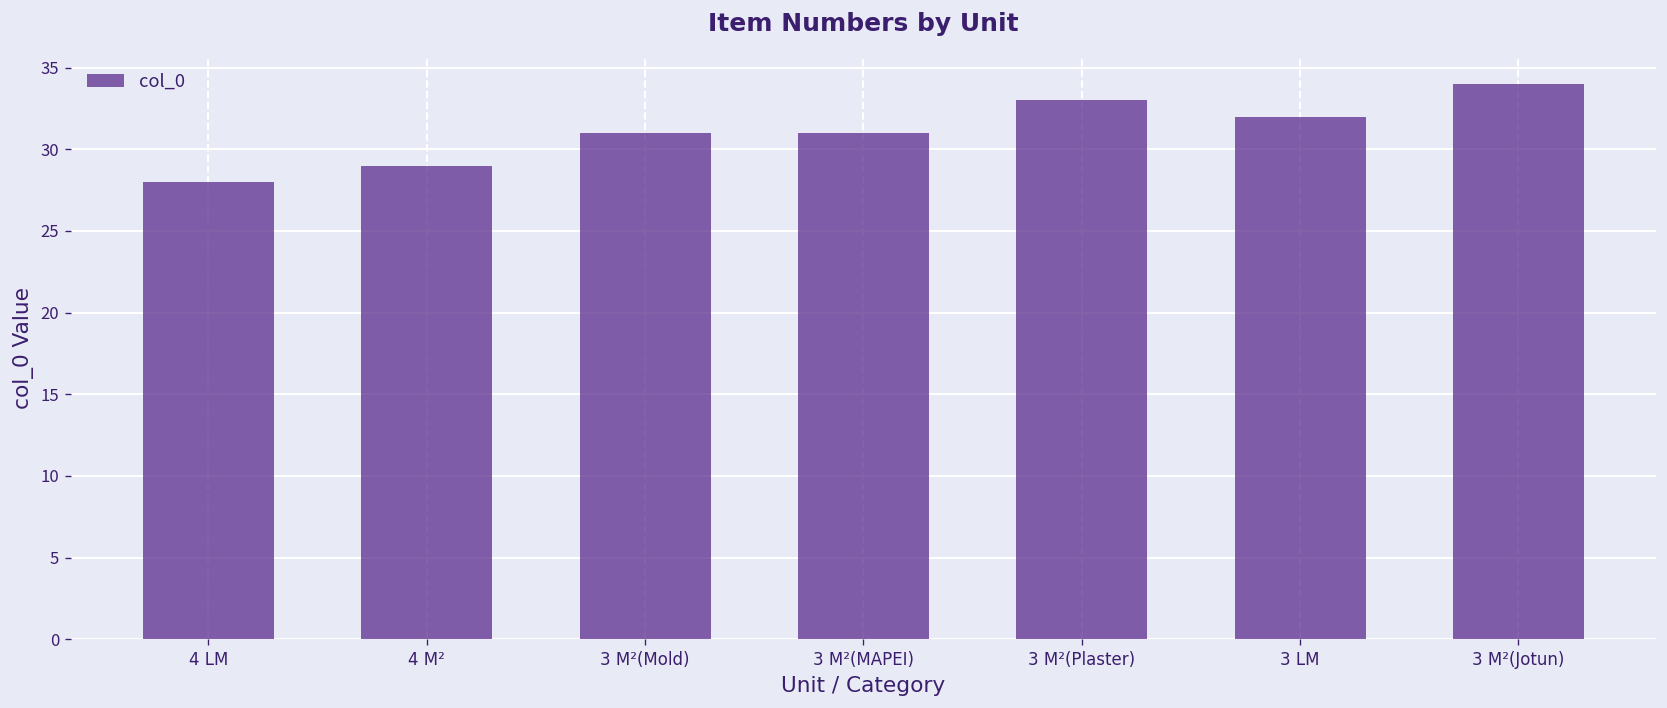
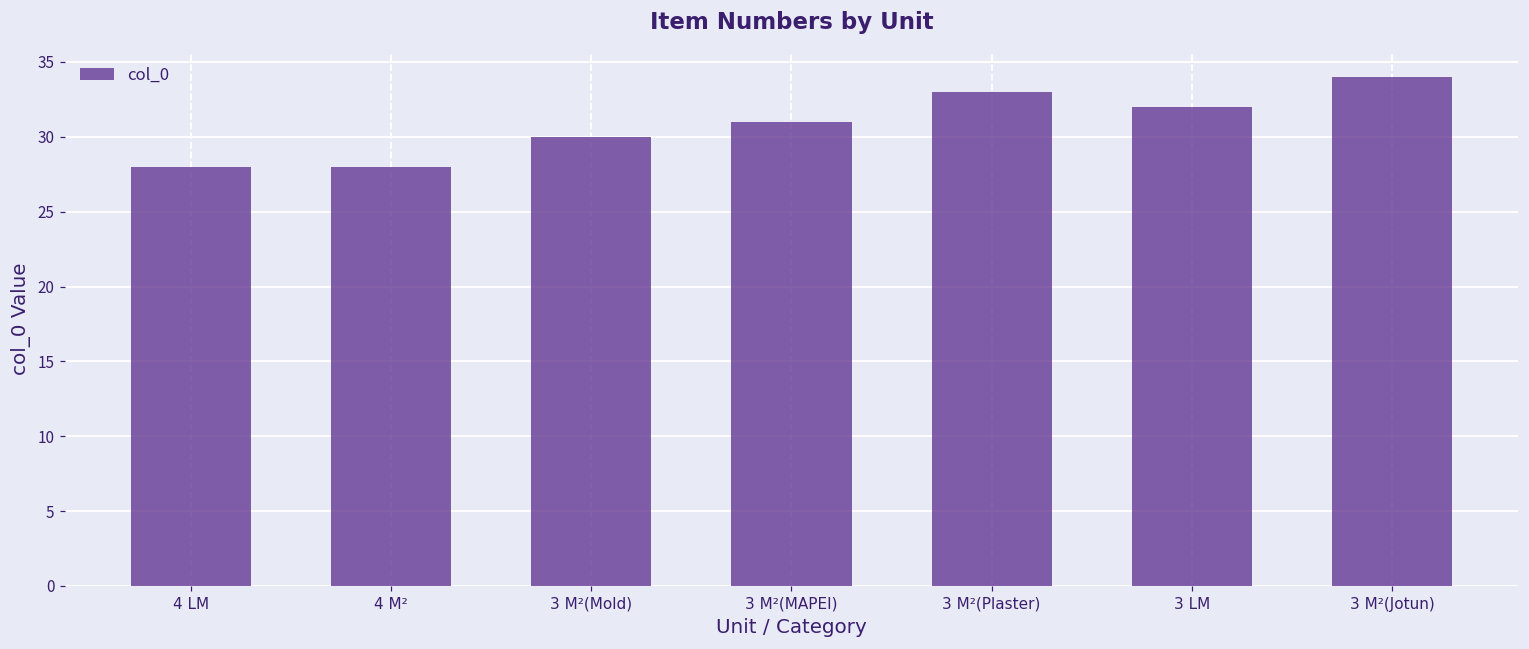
4 M²: 29 -> 28
3 M²(Mold): 31 -> 30
